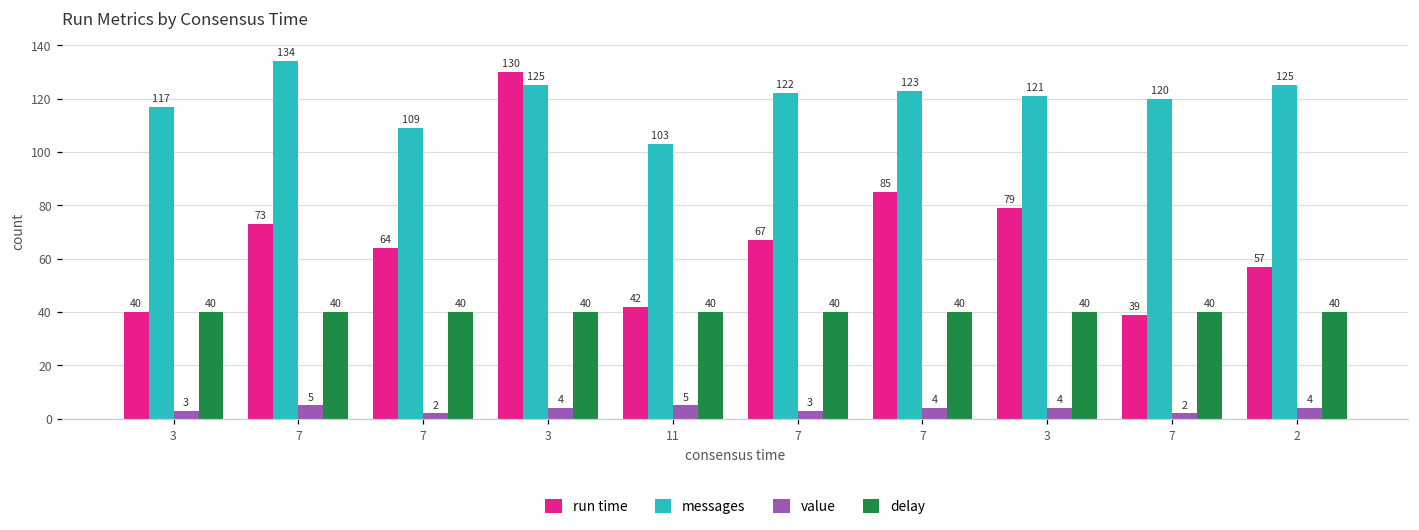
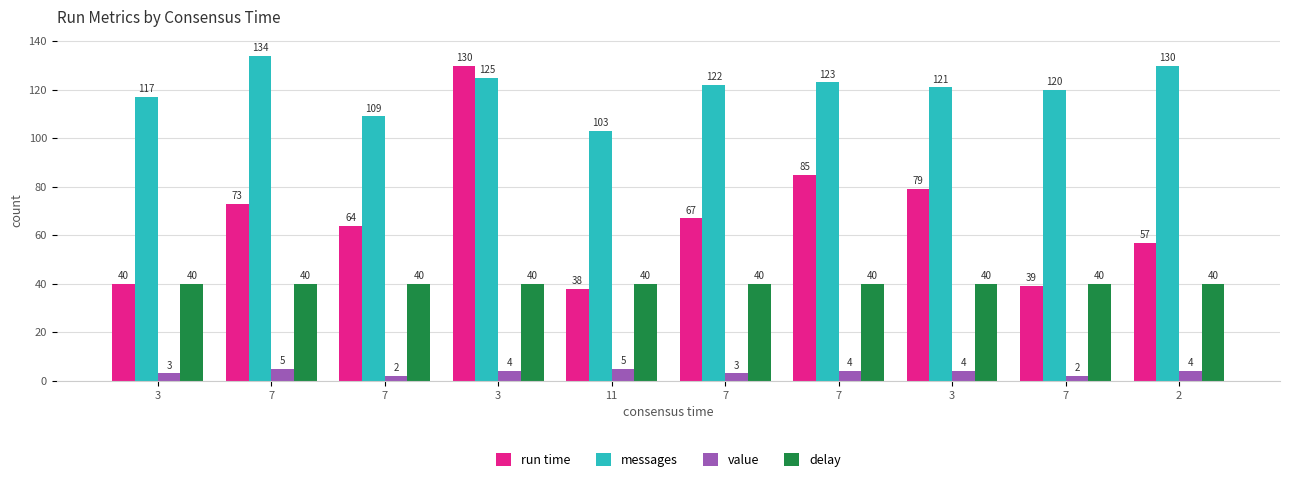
run time, 11: 42 -> 38
messages, 2: 125 -> 130
